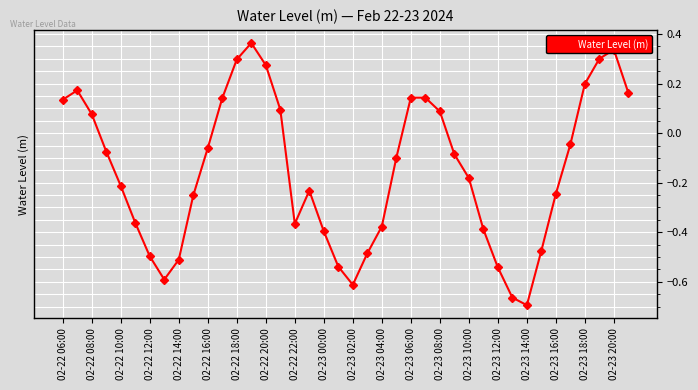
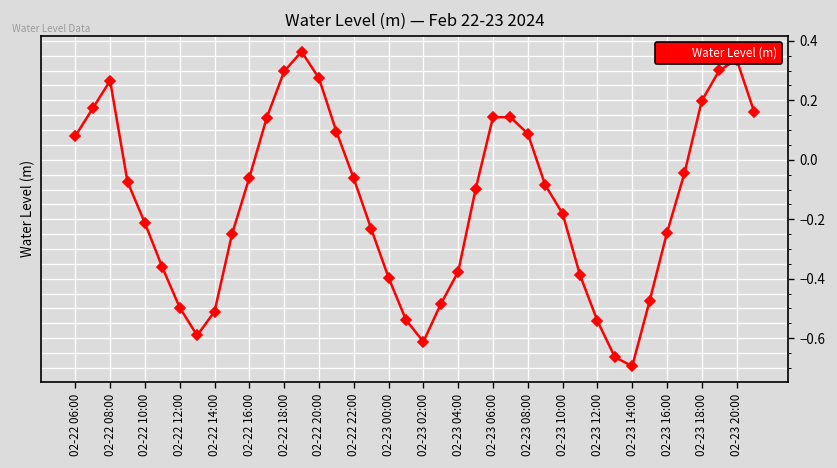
02-22 06:00: 0.14 -> 0.08
02-22 08:00: 0.08 -> 0.27
02-22 22:00: -0.37 -> -0.06
